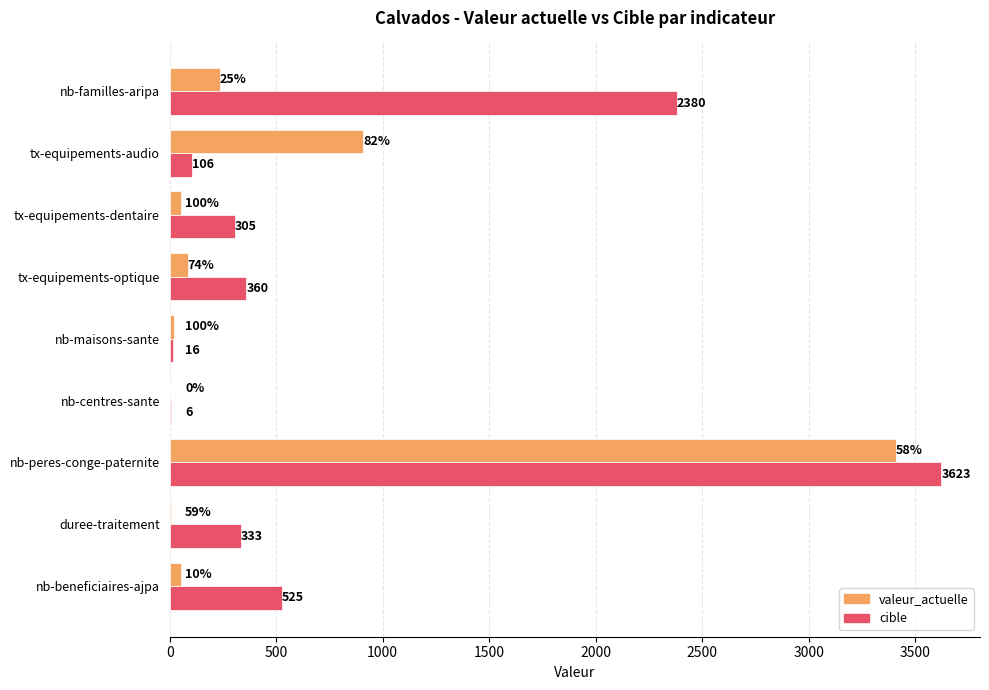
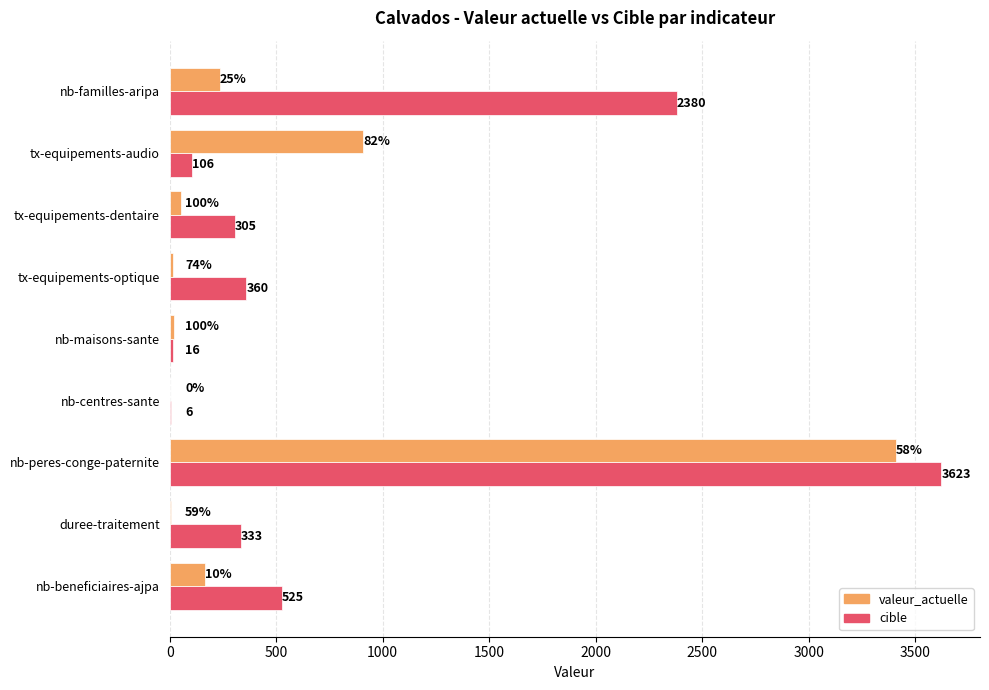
valeur_actuelle, tx-equipements-optique: 80 -> 10
valeur_actuelle, nb-beneficiaires-ajpa: 60 -> 170
